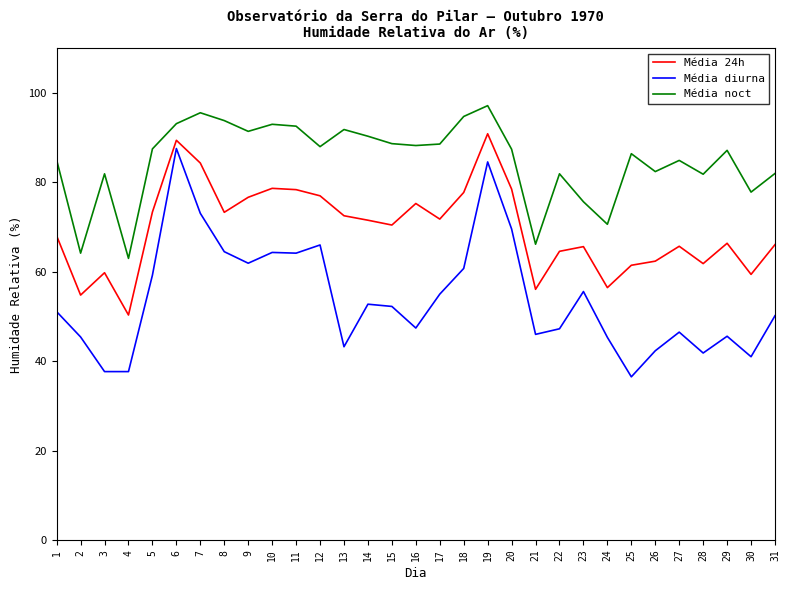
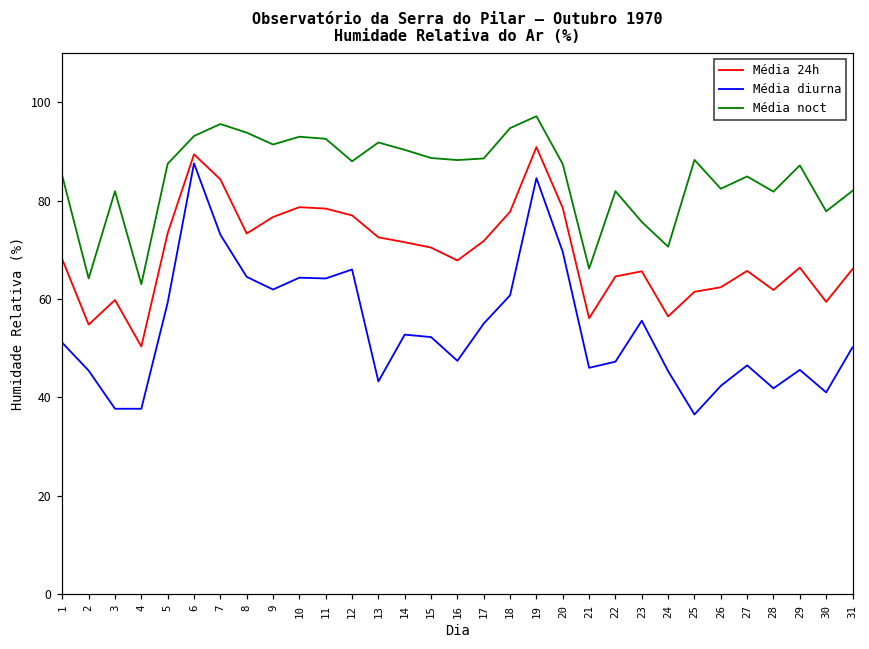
Média 24h, 16: 75 -> 68
Média noct, 25: 86 -> 88
